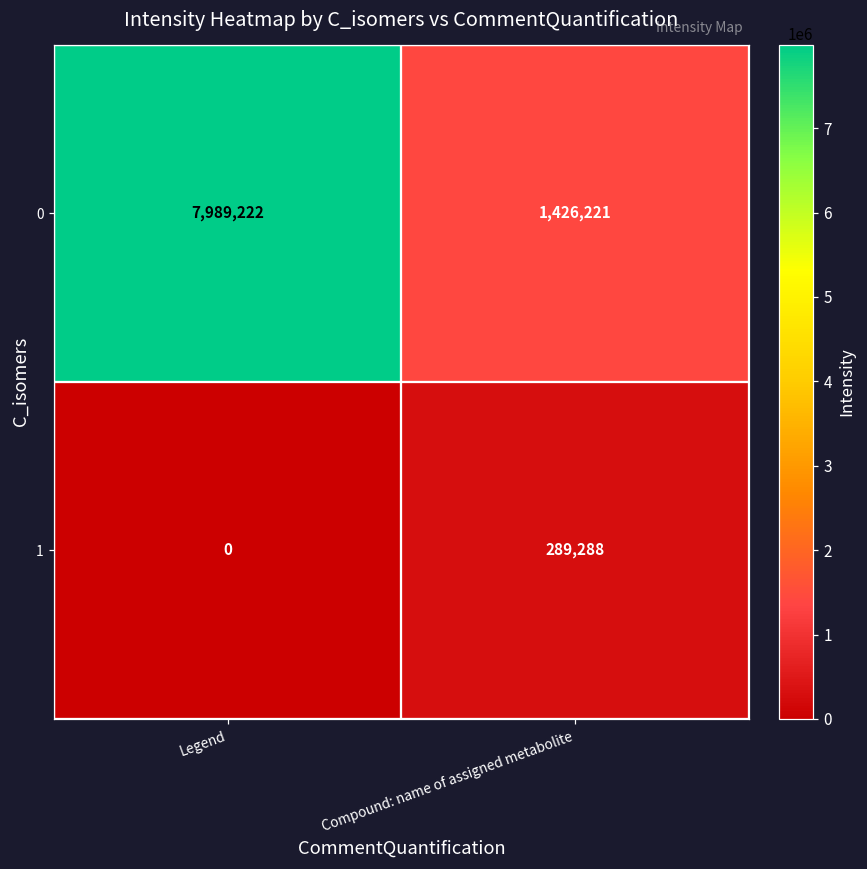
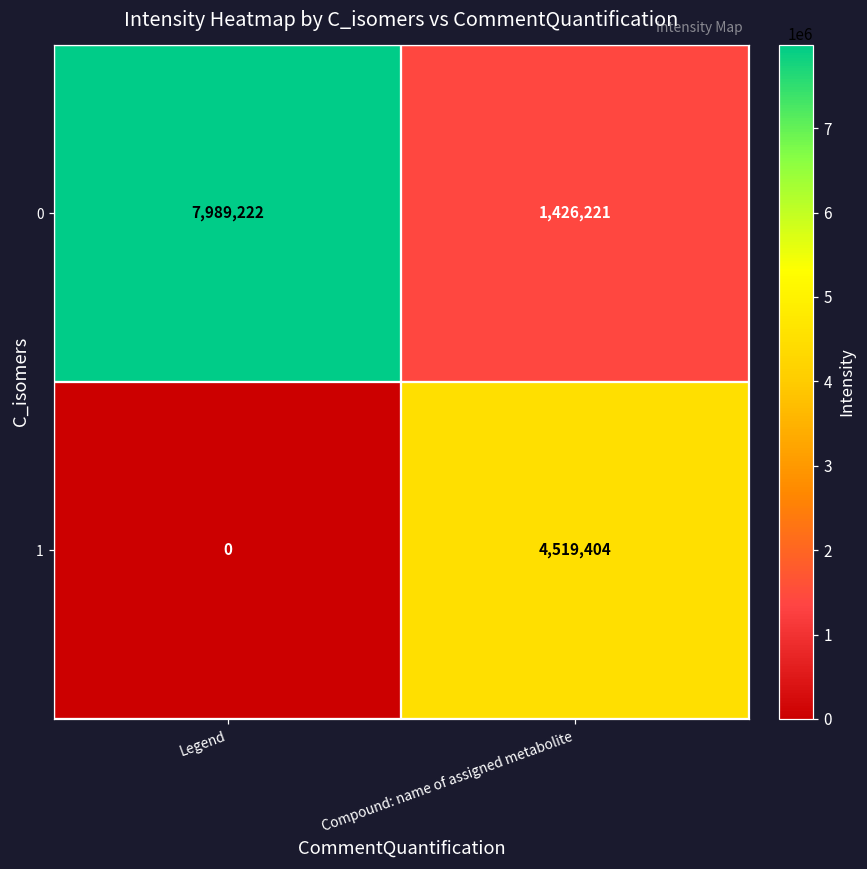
1, Compound: name of assigned metabolite: 289,288 -> 4,519,404
